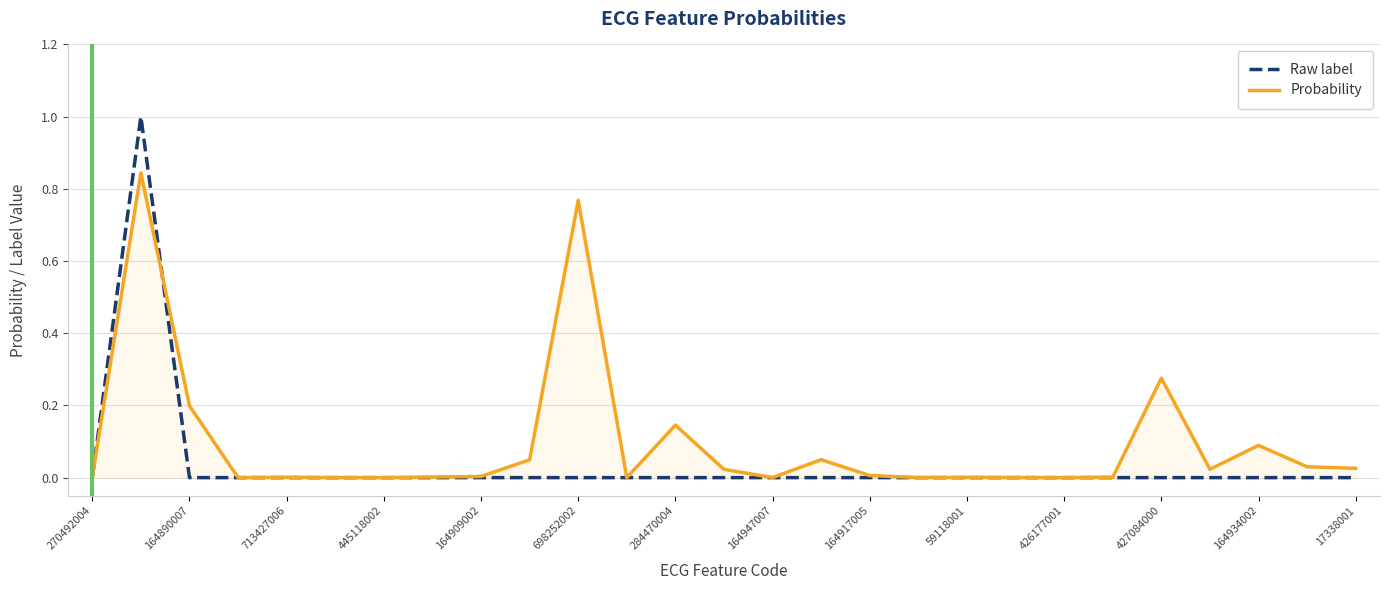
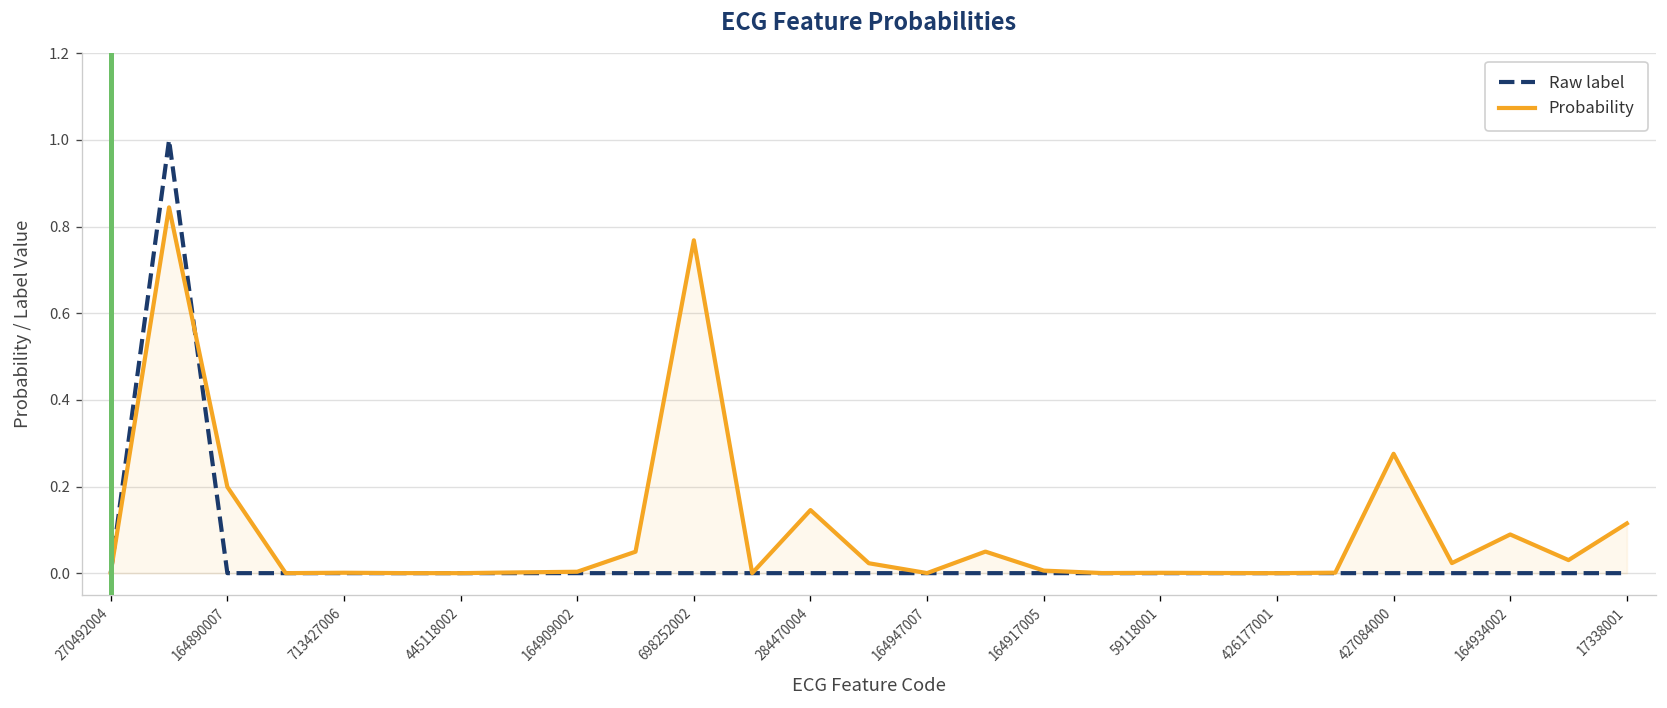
Probability, 17338001: 0.03 -> 0.11
